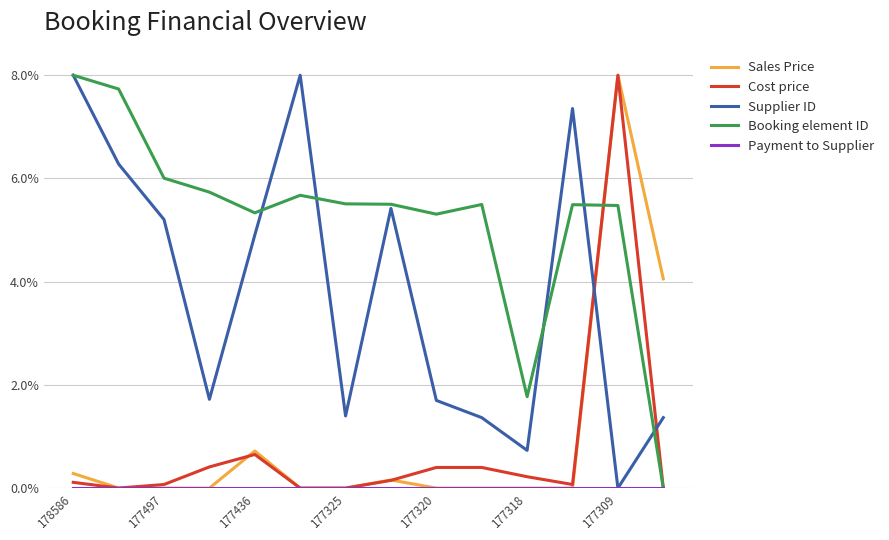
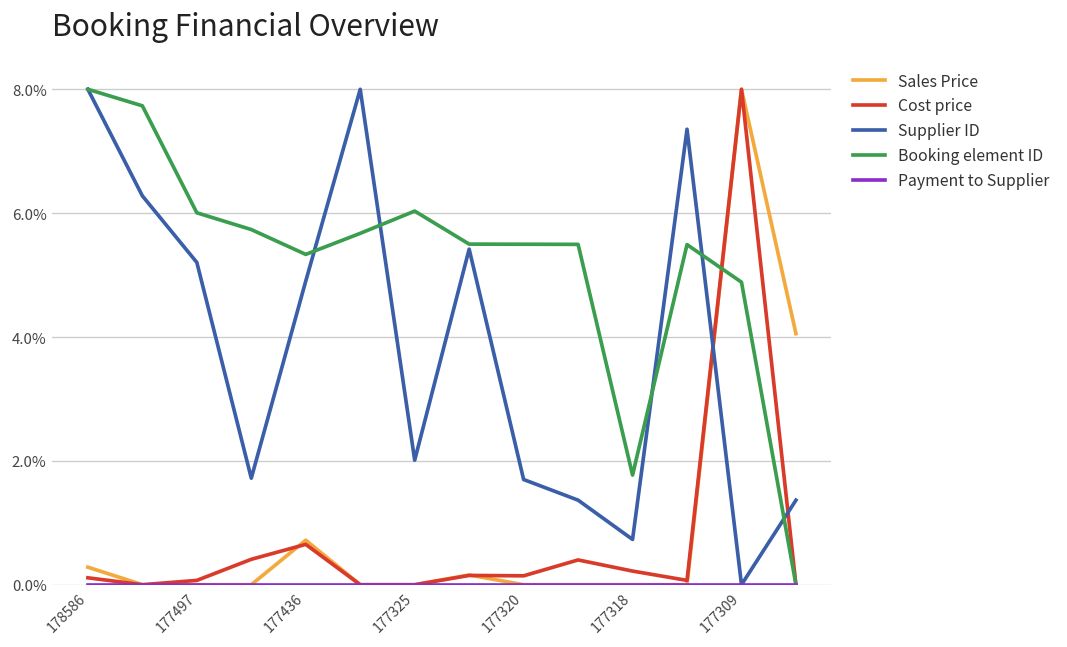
Supplier ID, 177325: 1.4% -> 2.0%
Booking element ID, 177325: 5.5% -> 6.0%
Cost price, 177320: 0.4% -> 0.1%
Booking element ID, 177320: 5.3% -> 5.5%
Booking element ID, 177309: 5.5% -> 4.9%
